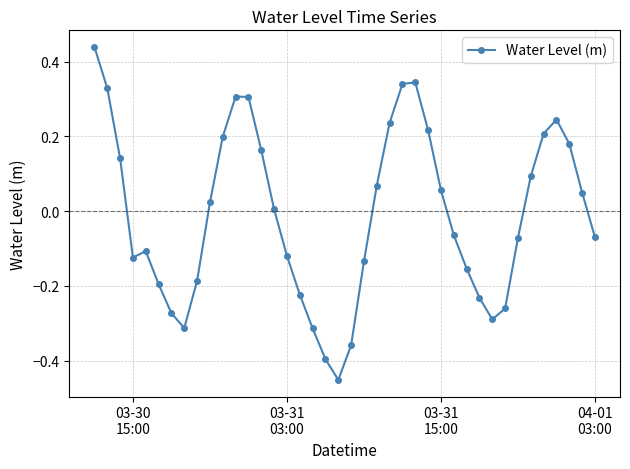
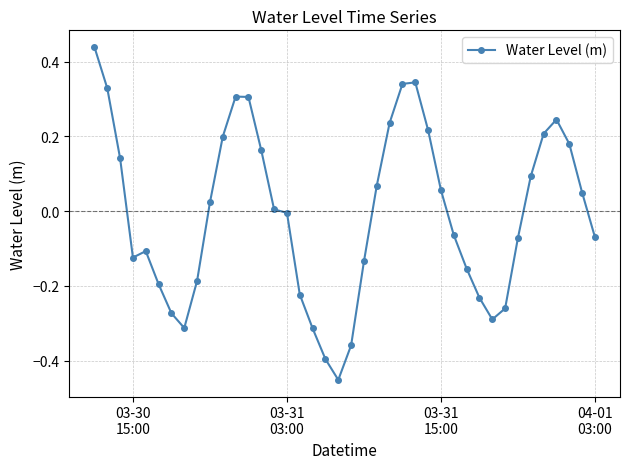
03-31 03:00: -0.12 -> 0.00
